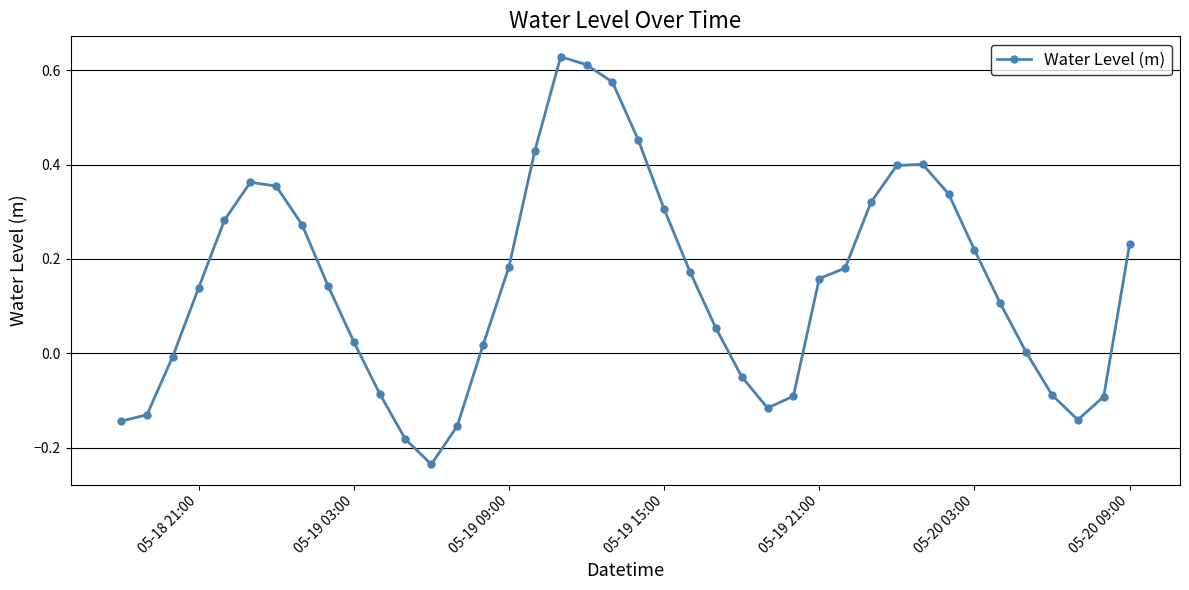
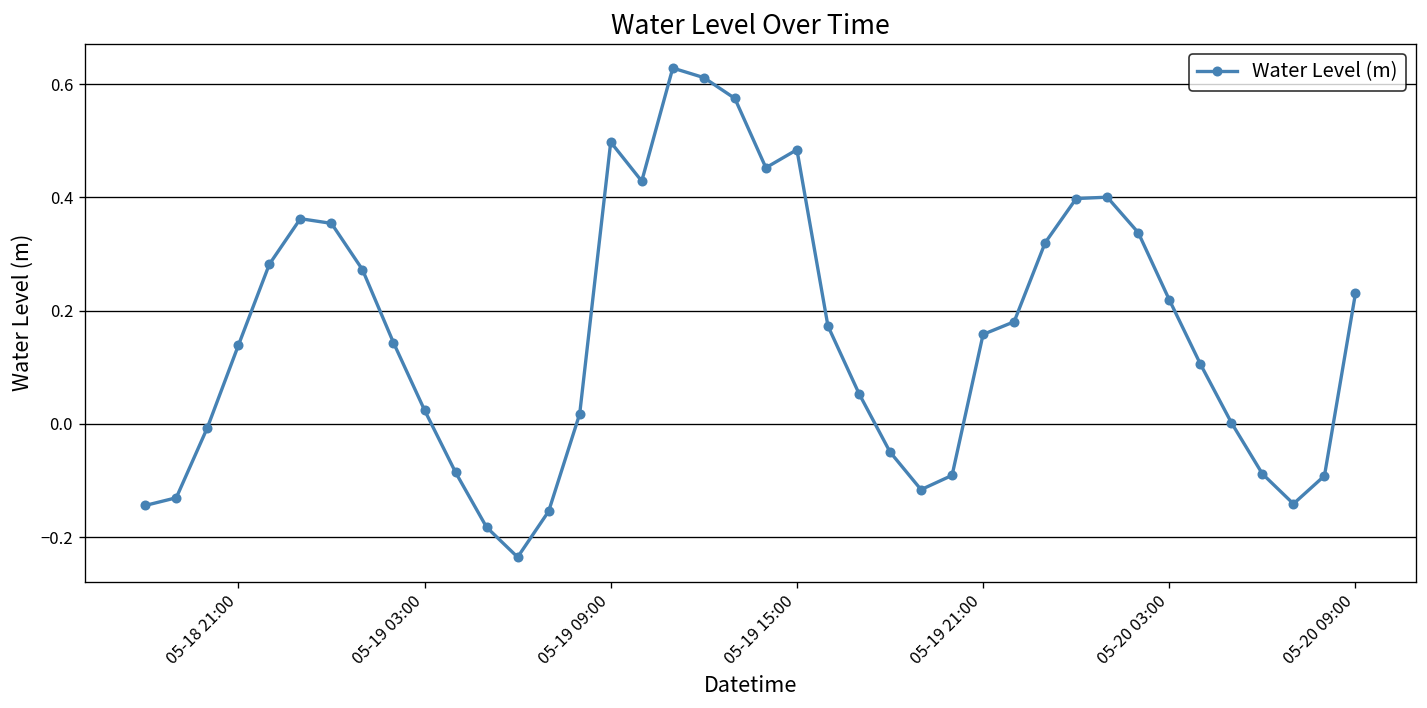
05-19 09:00: 0.18 -> 0.50
05-19 15:00: 0.31 -> 0.48
